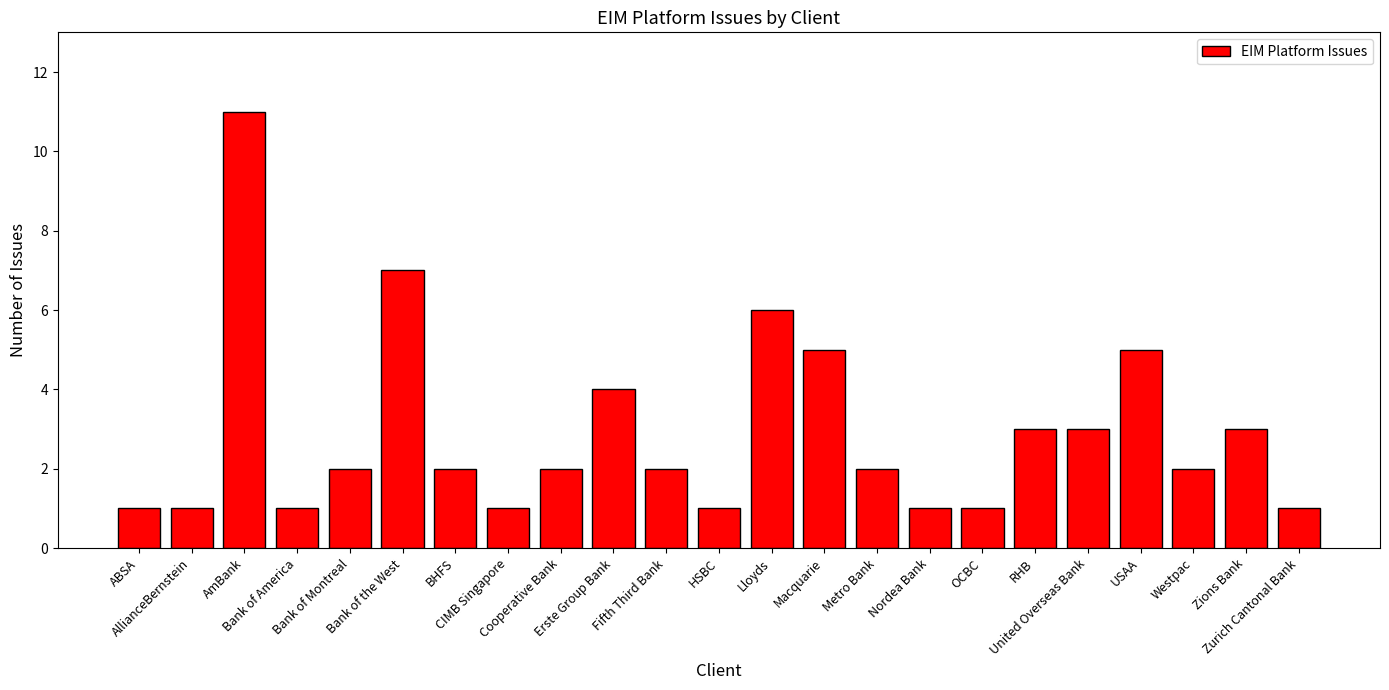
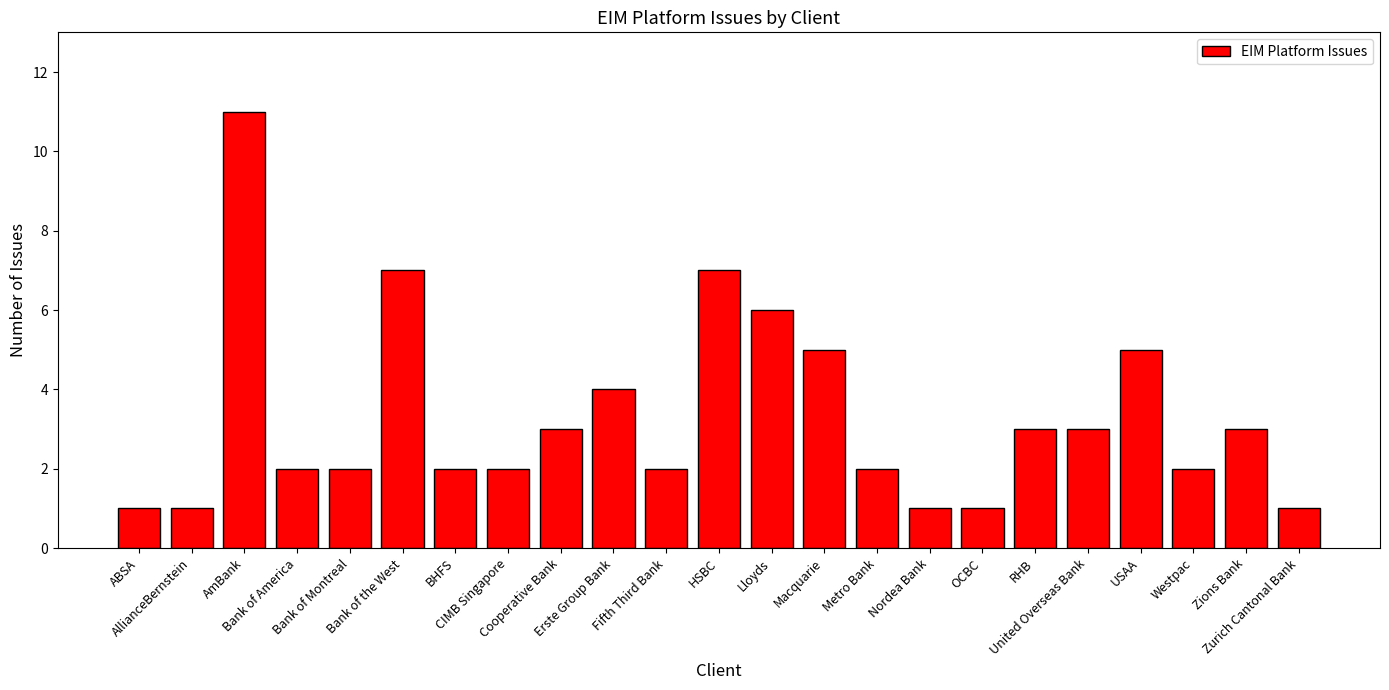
Bank of America: 1 -> 2
CIMB Singapore: 1 -> 2
Cooperative Bank: 2 -> 3
HSBC: 1 -> 7
